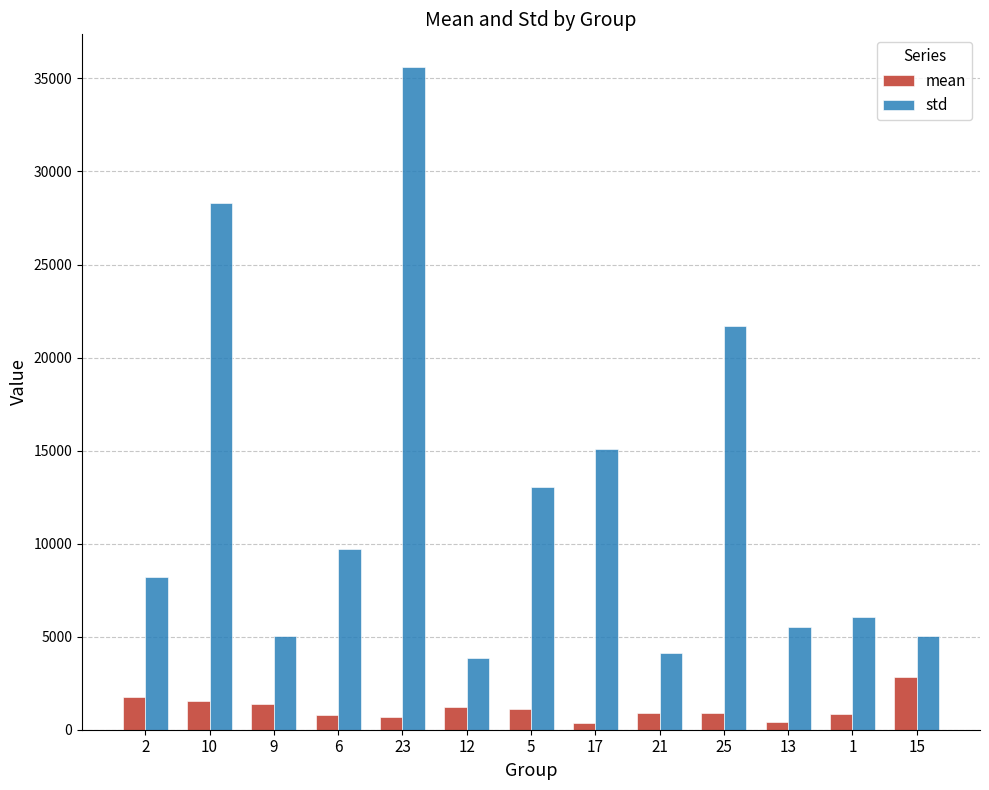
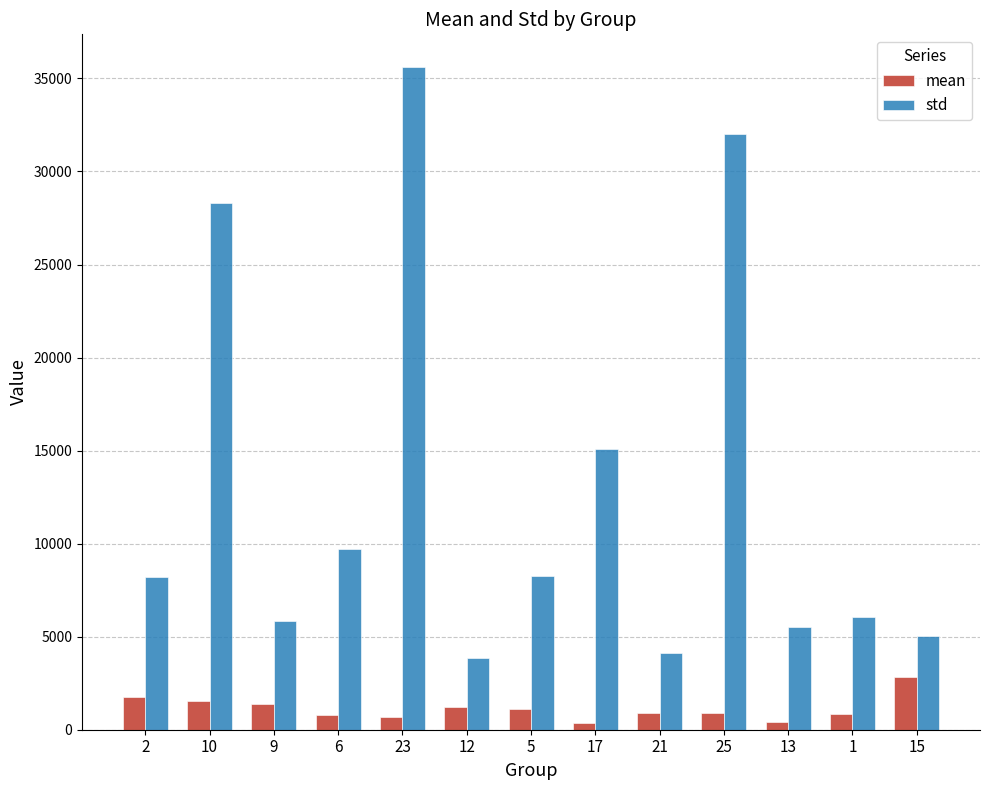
std, 9: 5000 -> 5800
std, 5: 13000 -> 8300
std, 25: 21700 -> 32000
